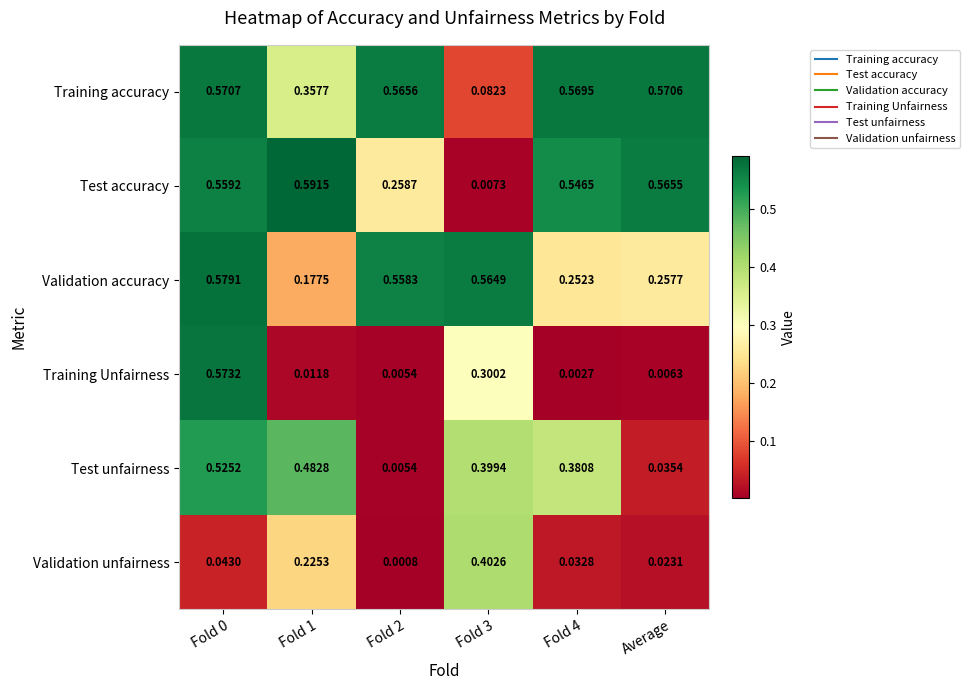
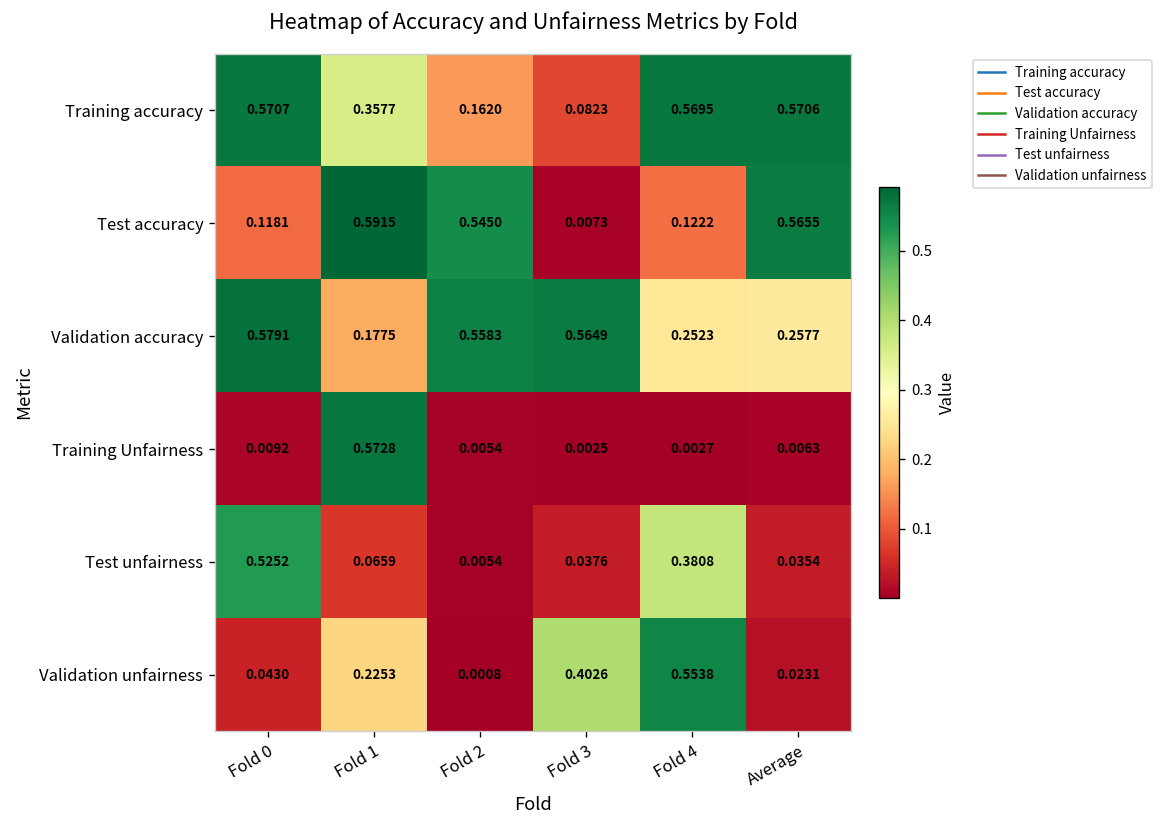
Training accuracy, Fold 2: 0.5656 -> 0.1620
Test accuracy, Fold 0: 0.5592 -> 0.1181
Test accuracy, Fold 2: 0.2587 -> 0.5450
Test accuracy, Fold 4: 0.5465 -> 0.1222
Training Unfairness, Fold 0: 0.5732 -> 0.0092
Training Unfairness, Fold 1: 0.0118 -> 0.5728
Training Unfairness, Fold 3: 0.3002 -> 0.0025
Test unfairness, Fold 1: 0.4828 -> 0.0659
Test unfairness, Fold 3: 0.3994 -> 0.0376
Validation unfairness, Fold 4: 0.0328 -> 0.5538
